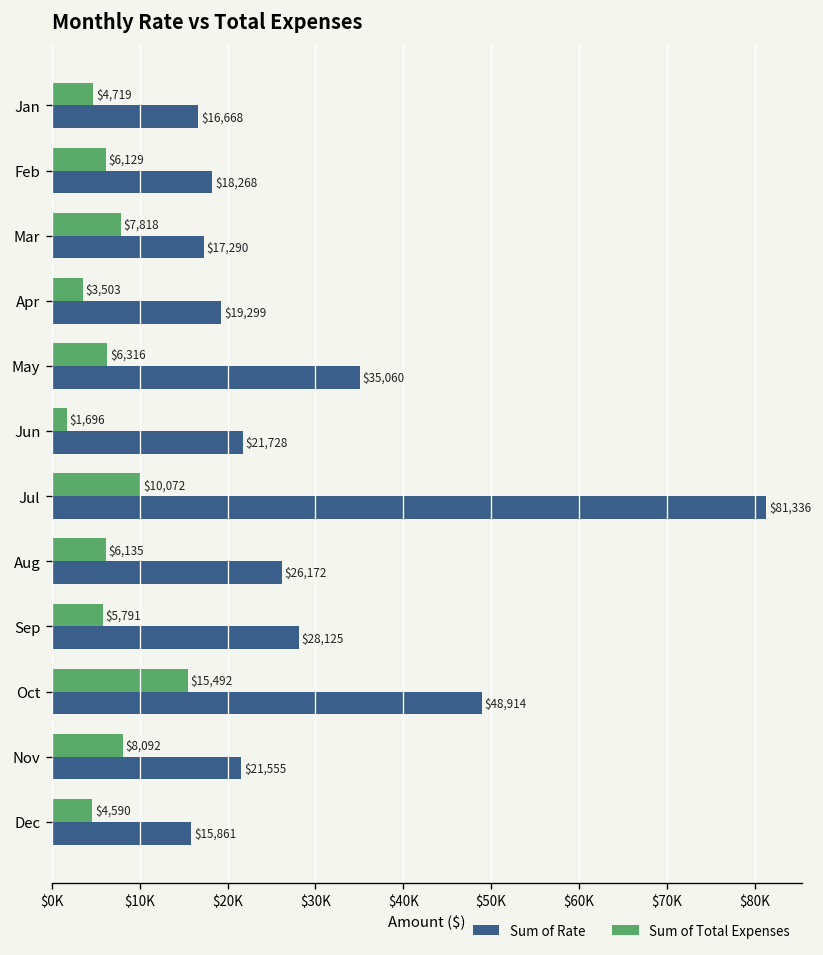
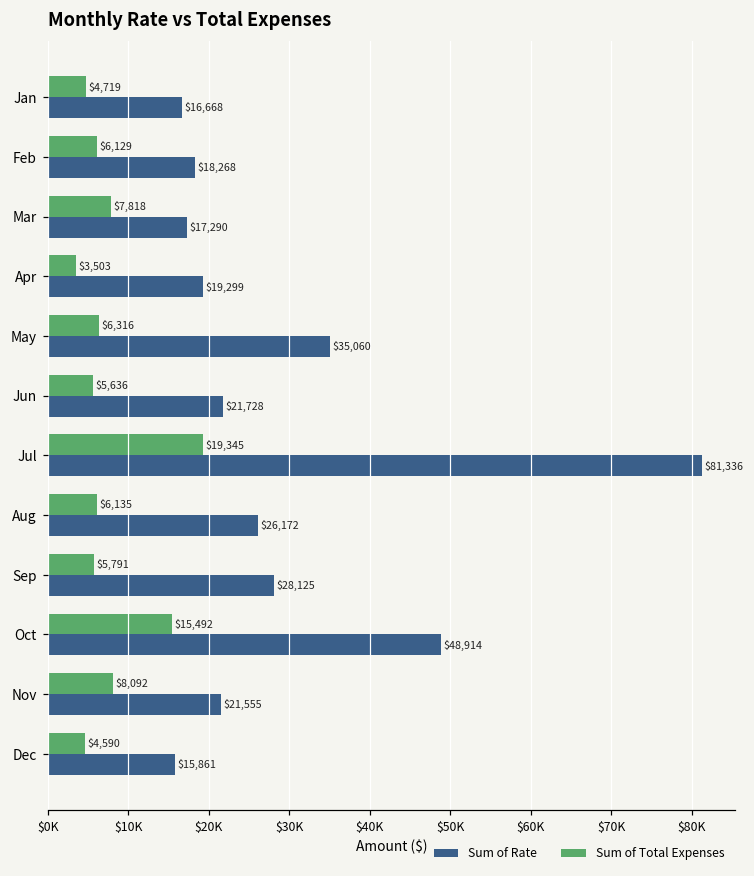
Sum of Total Expenses, Jun: $1,696 -> $5,636
Sum of Total Expenses, Jul: $10,072 -> $19,345
